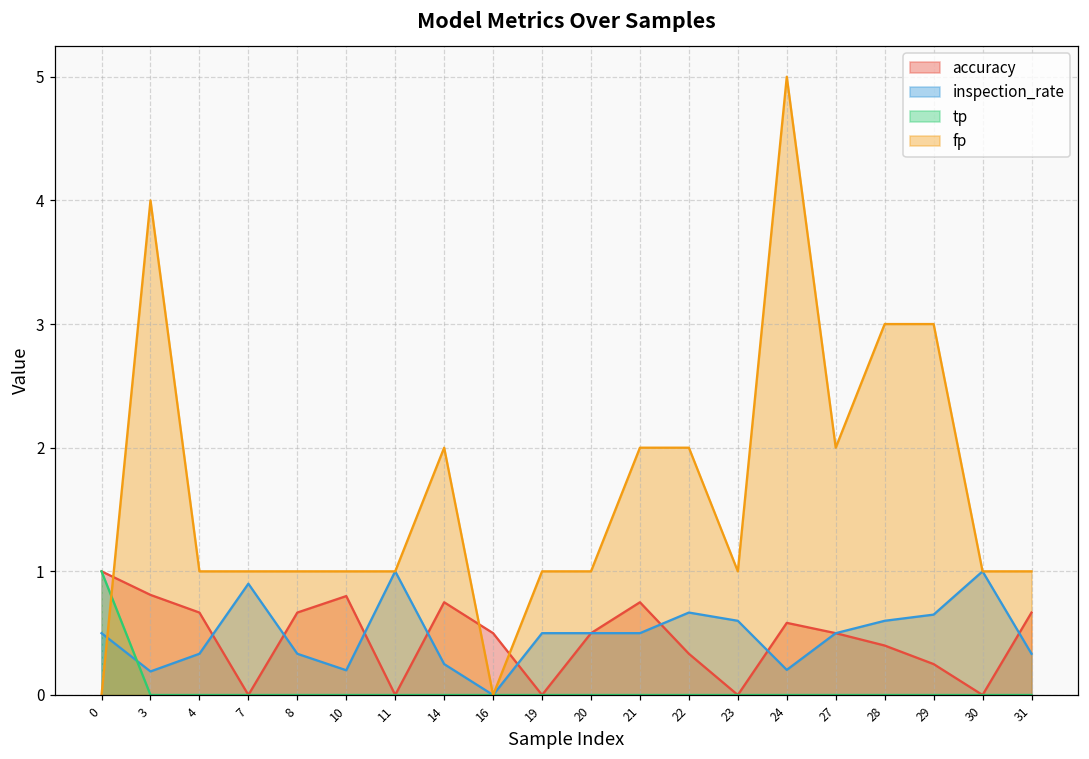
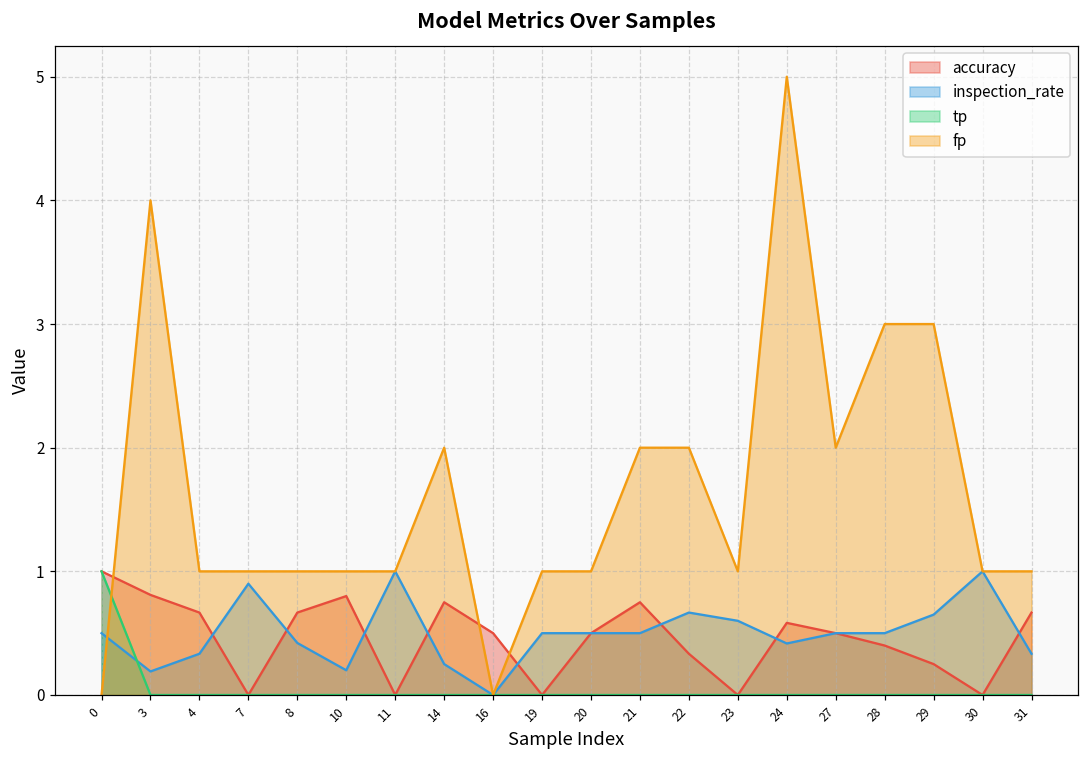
inspection_rate, 8: 0.33 -> 0.42
inspection_rate, 24: 0.20 -> 0.42
inspection_rate, 28: 0.6 -> 0.5
